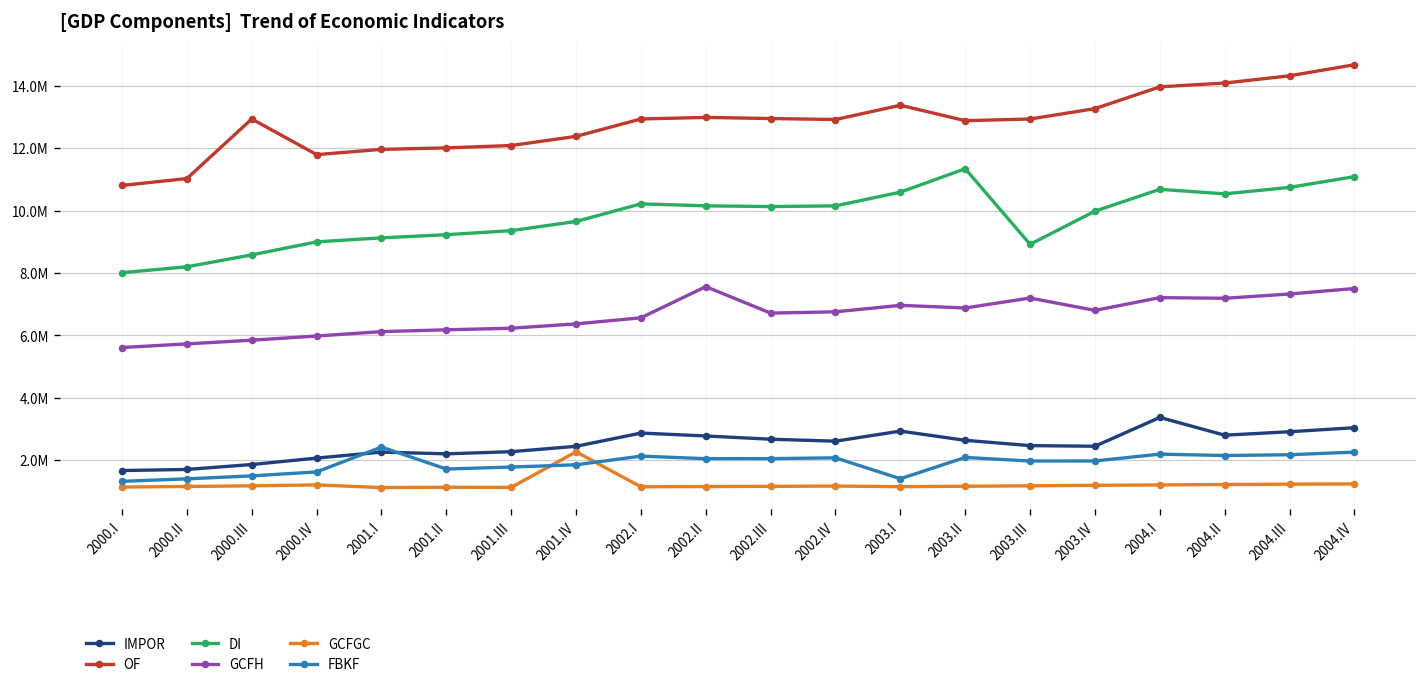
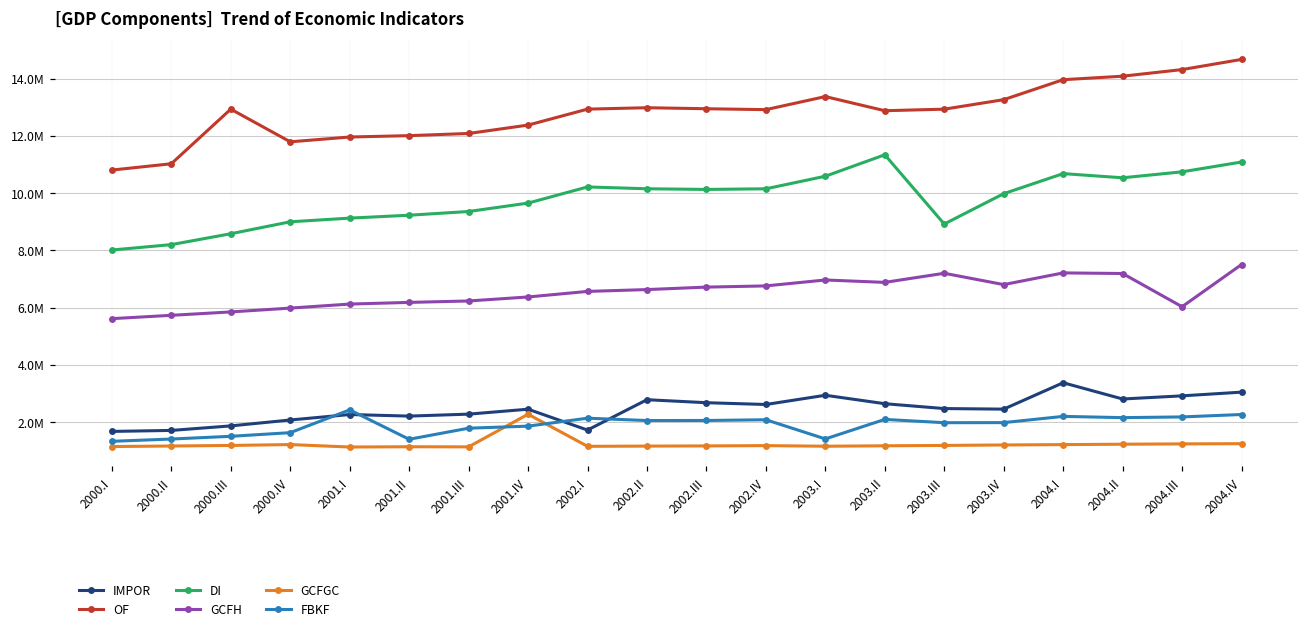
FBKF, 2001.II: 1700000 -> 1400000
IMPOR, 2002.I: 2900000 -> 1700000
GCFH, 2002.II: 7600000 -> 6600000
GCFH, 2004.III: 7300000 -> 6000000
